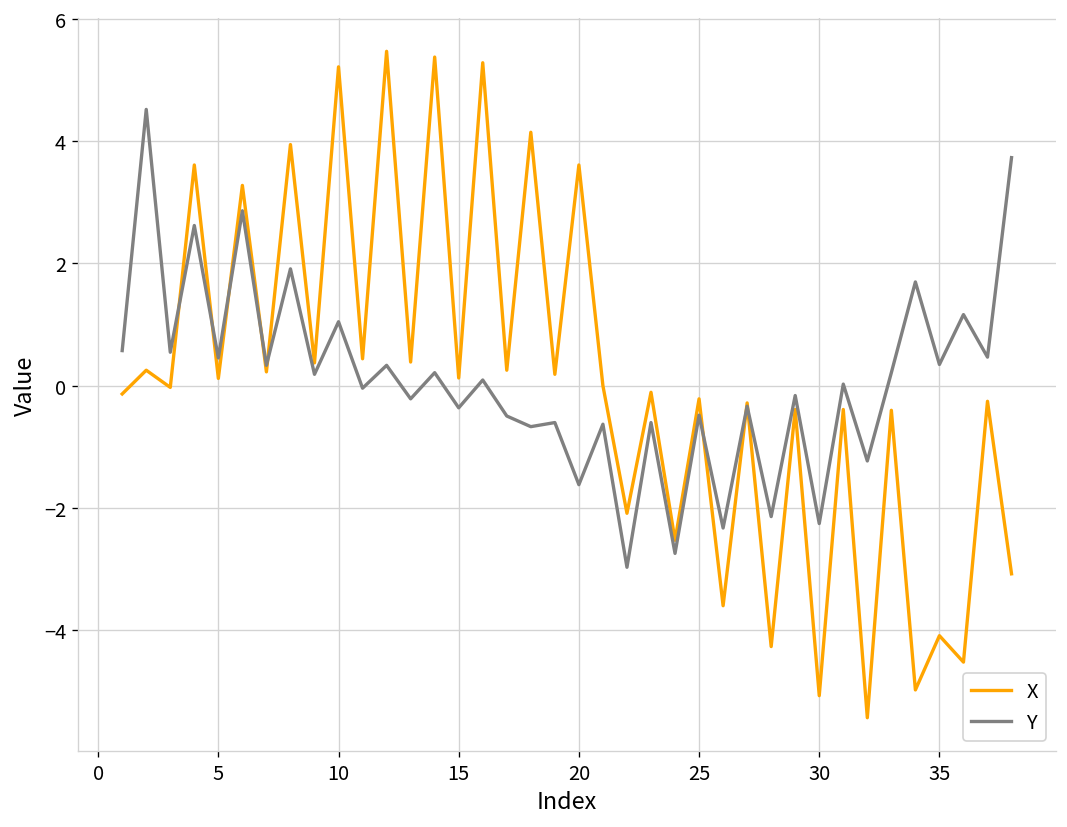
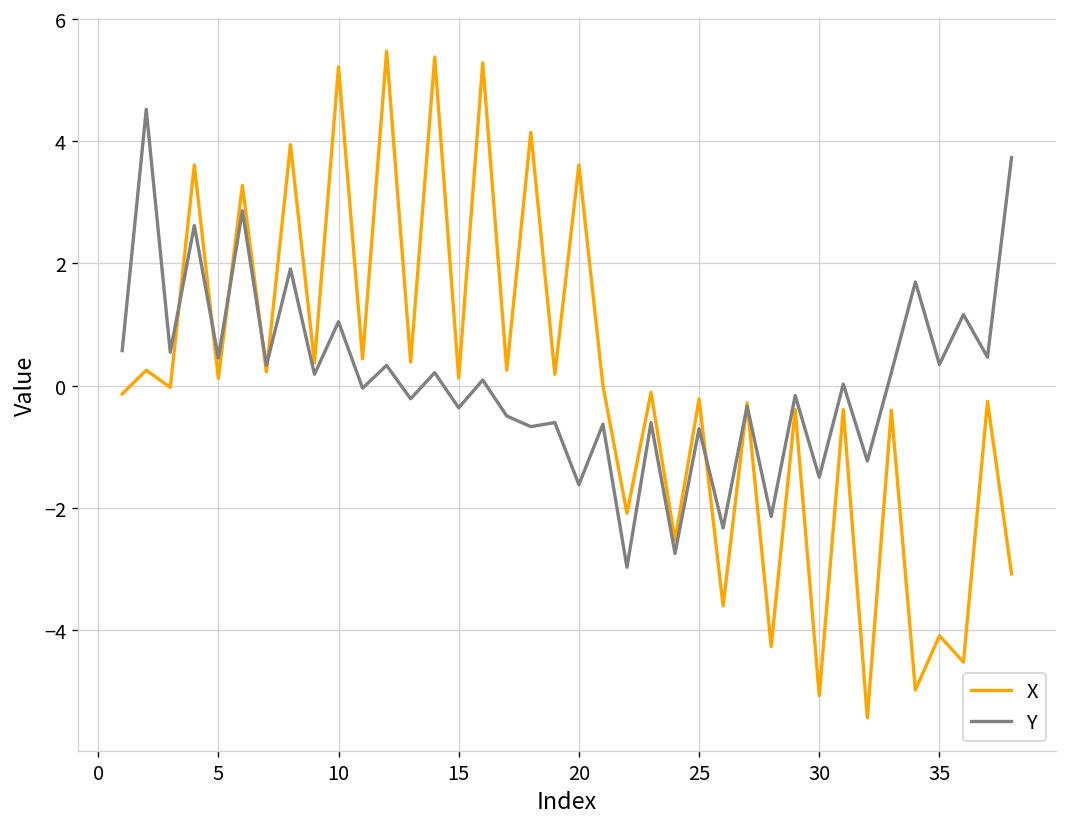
Y, 25: -0.5 -> -0.7
Y, 30: -2.3 -> -1.5
